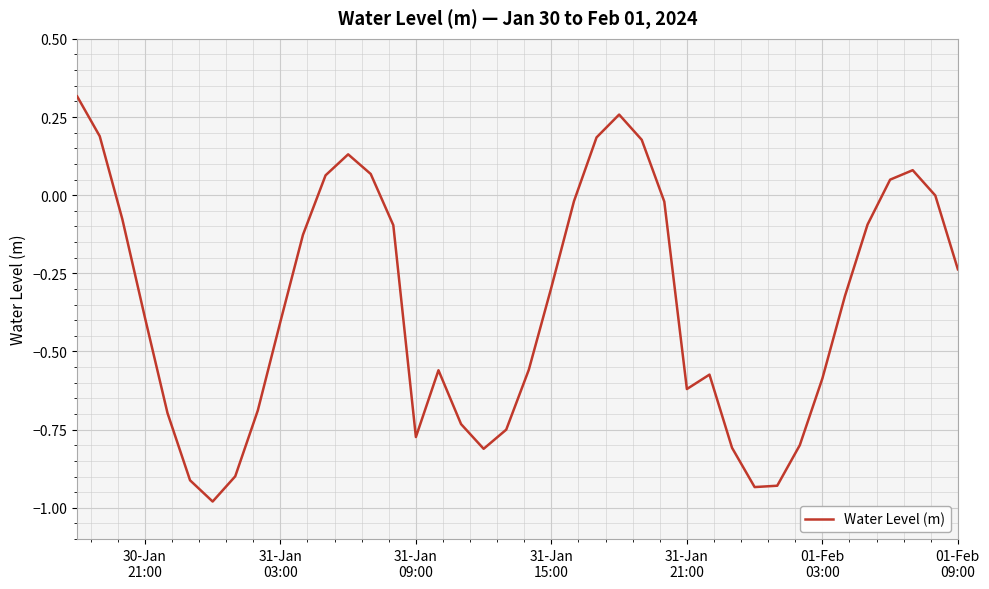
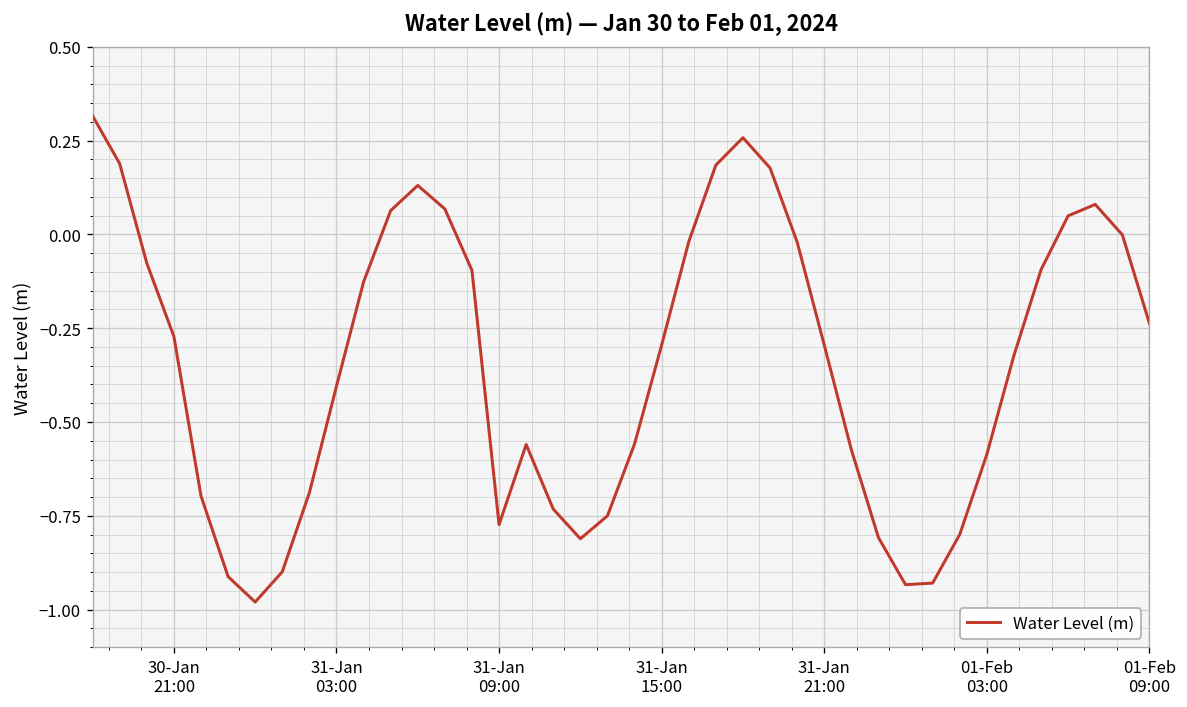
30-Jan 21:00: -0.39 -> -0.27
31-Jan 21:00: -0.62 -> -0.30
